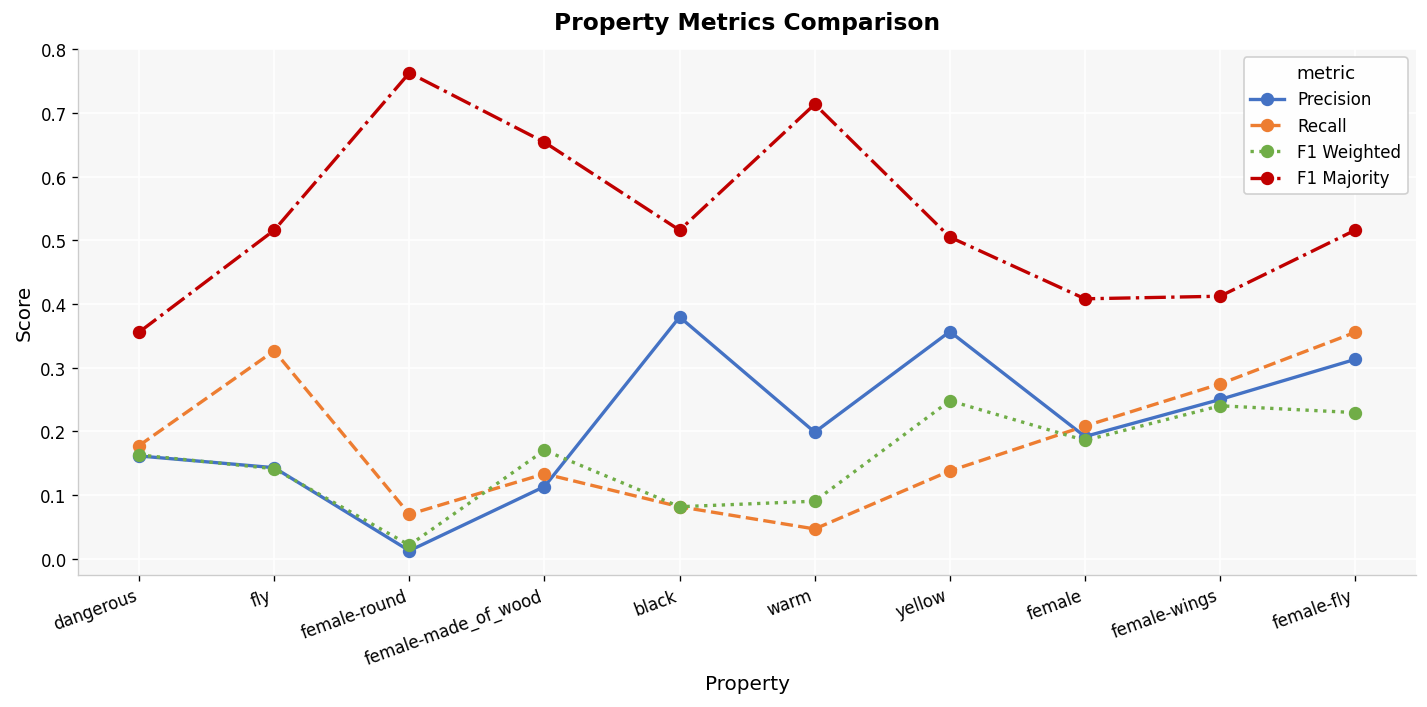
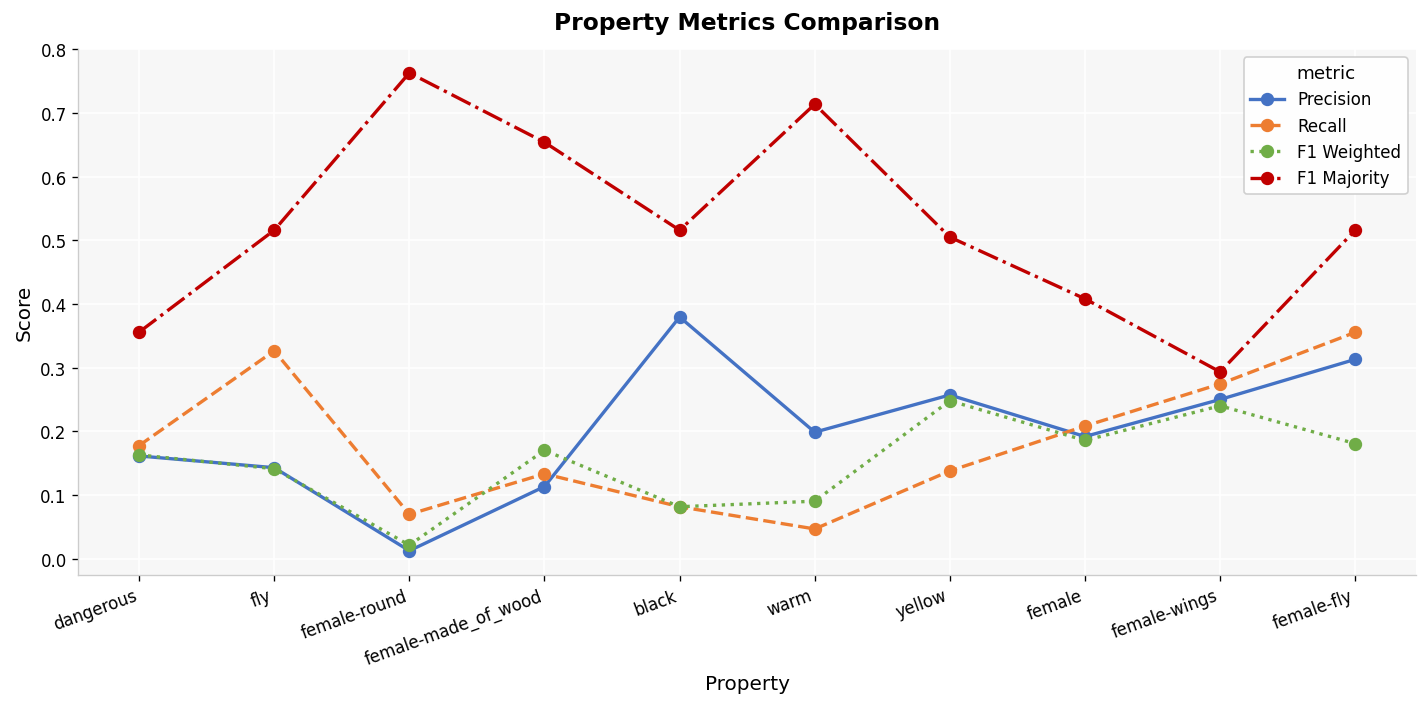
Precision, yellow: 0.36 -> 0.26
F1 Majority, female-wings: 0.41 -> 0.29
F1 Weighted, female-fly: 0.23 -> 0.18
